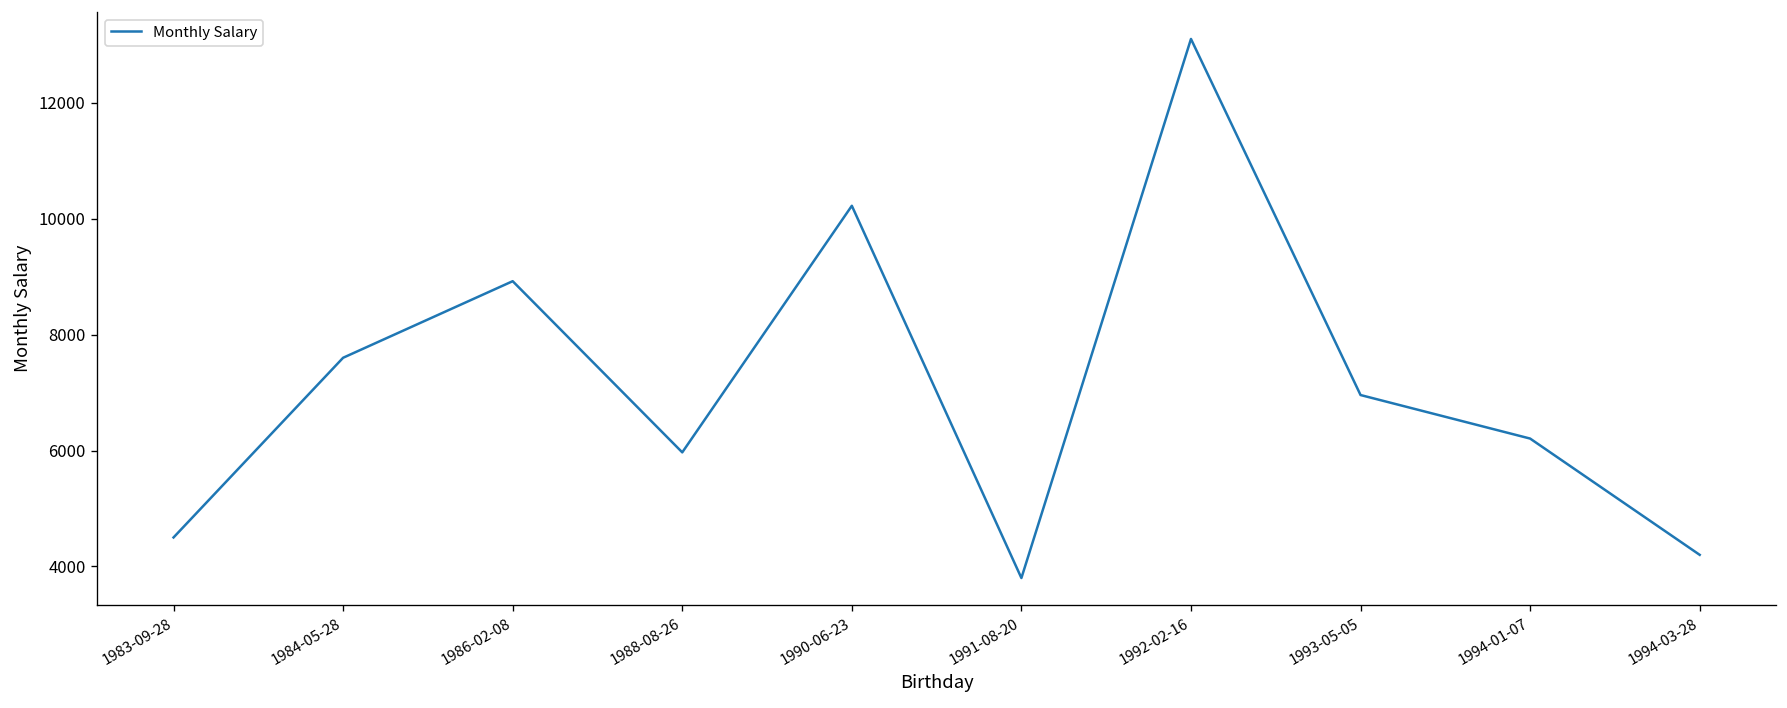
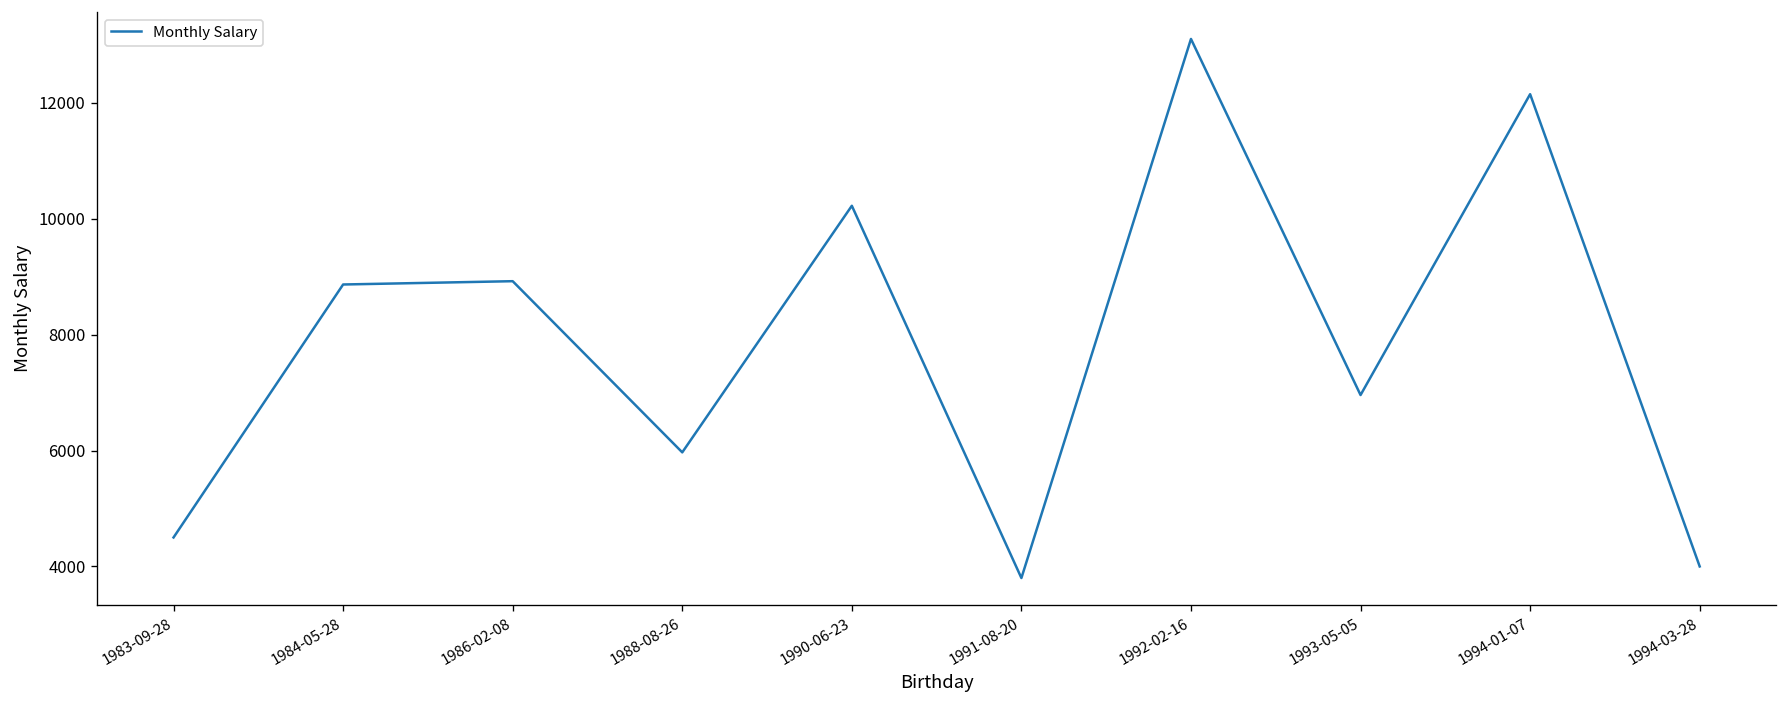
1984-05-28: 7600 -> 8900
1994-01-07: 6200 -> 12100
1994-03-28: 4200 -> 4000
